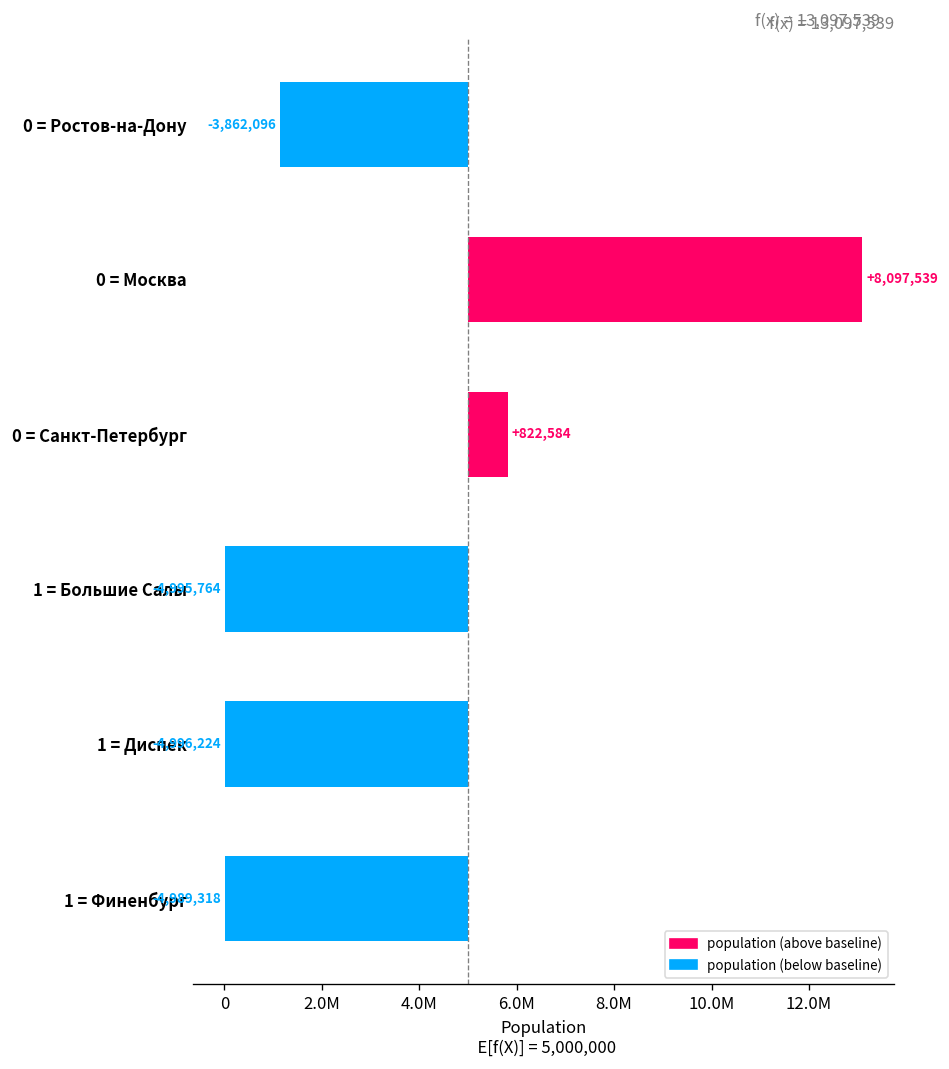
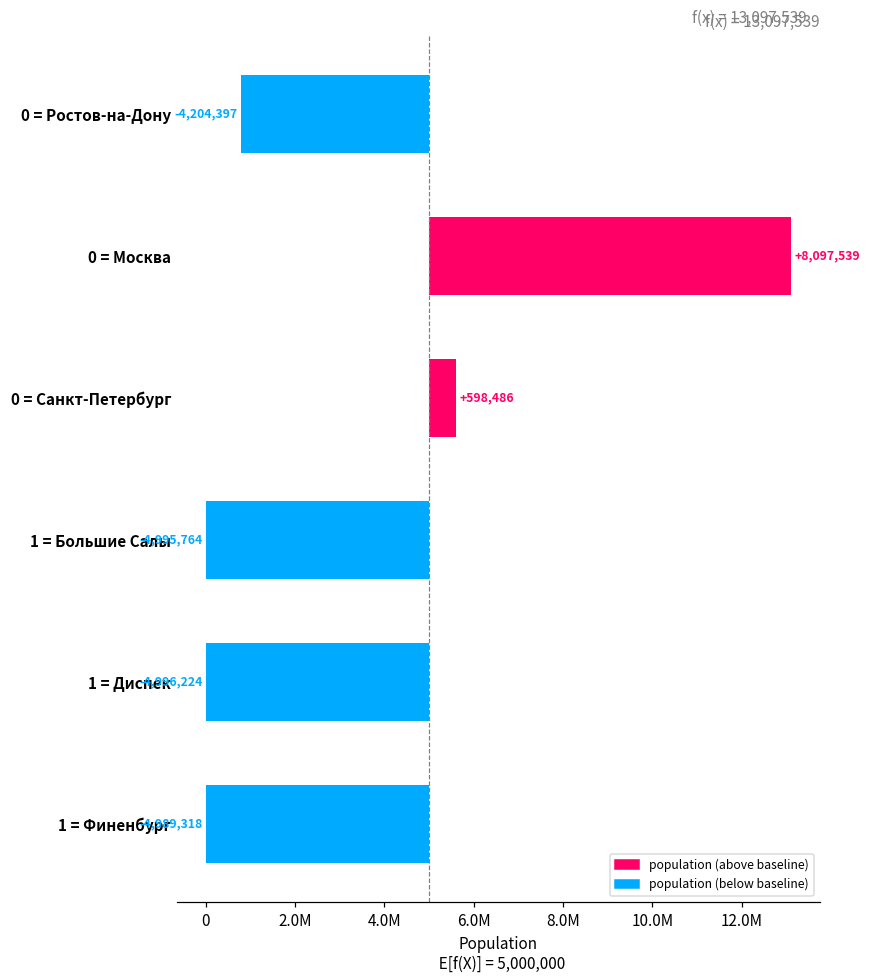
0 = Ростов-на-Дону: -3,862,096 -> -4,204,397
0 = Санкт-Петербург: +822,584 -> +598,486
